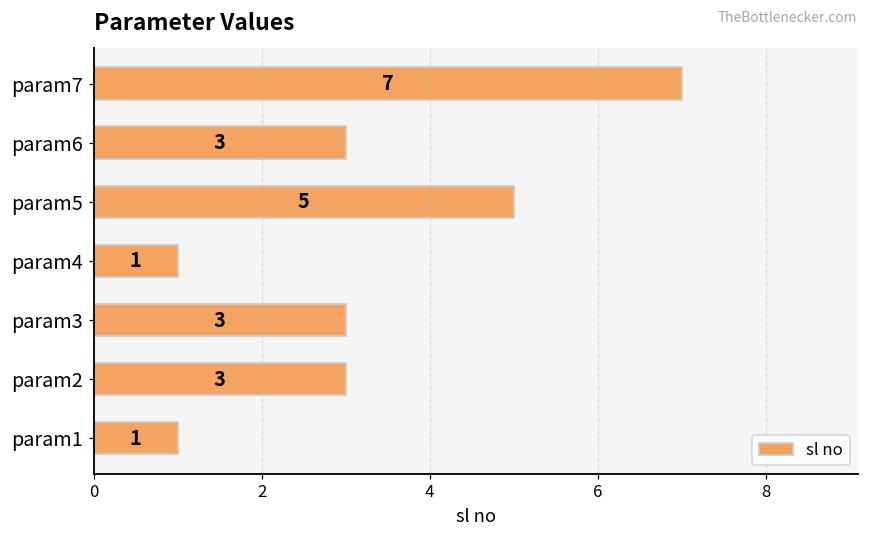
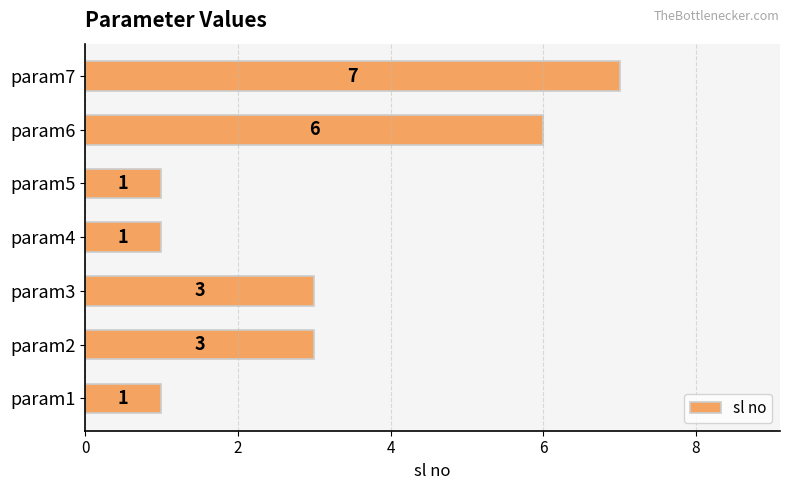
param6: 3 -> 6
param5: 5 -> 1
